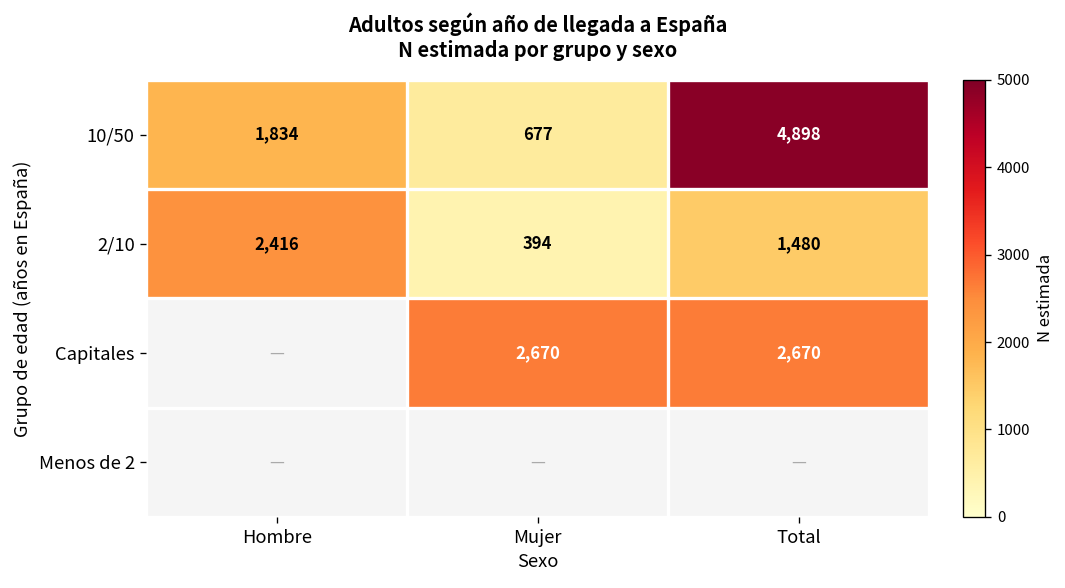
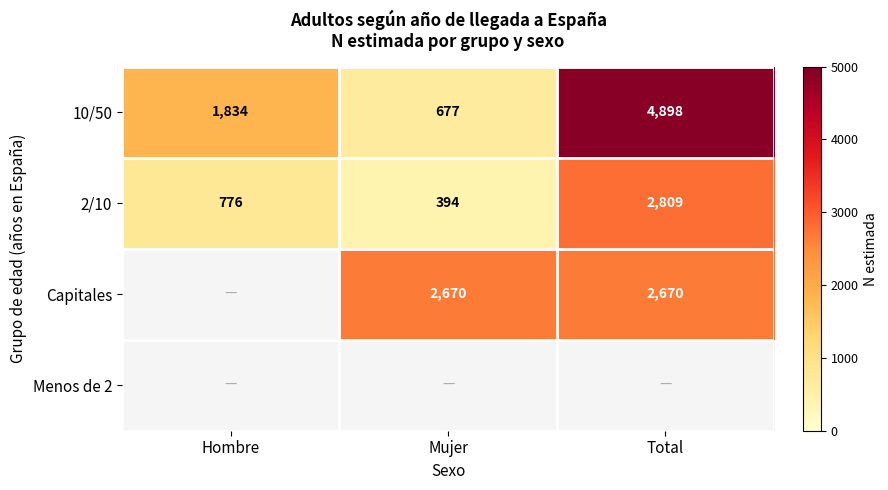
2/10, Hombre: 2,416 -> 776
2/10, Total: 1,480 -> 2,809
